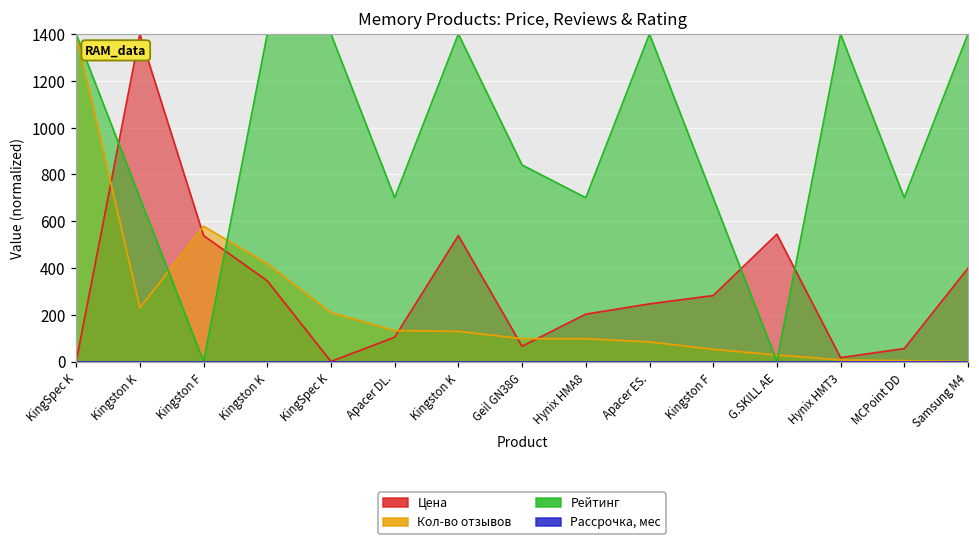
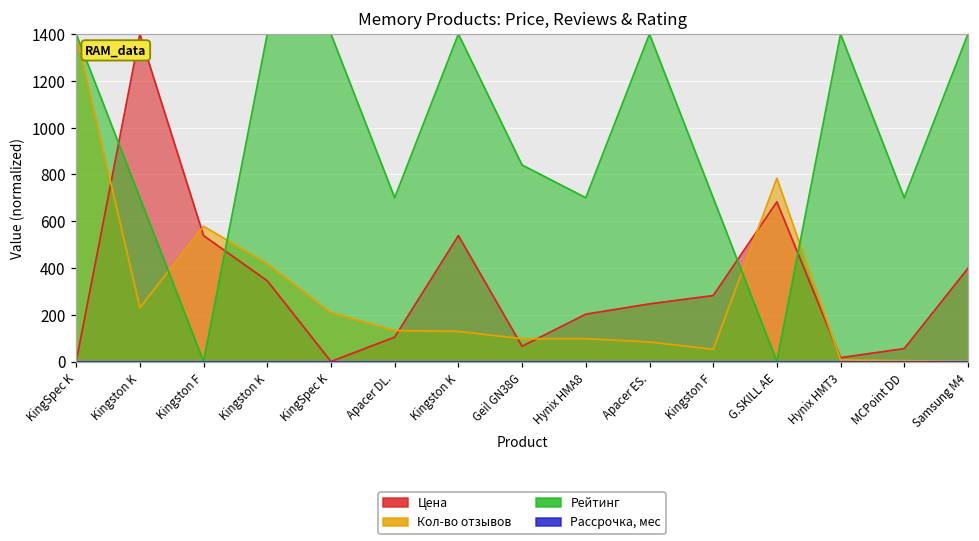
Цена, G.SKILL AE: 540 -> 680
Кол-во отзывов, G.SKILL AE: 30 -> 780
